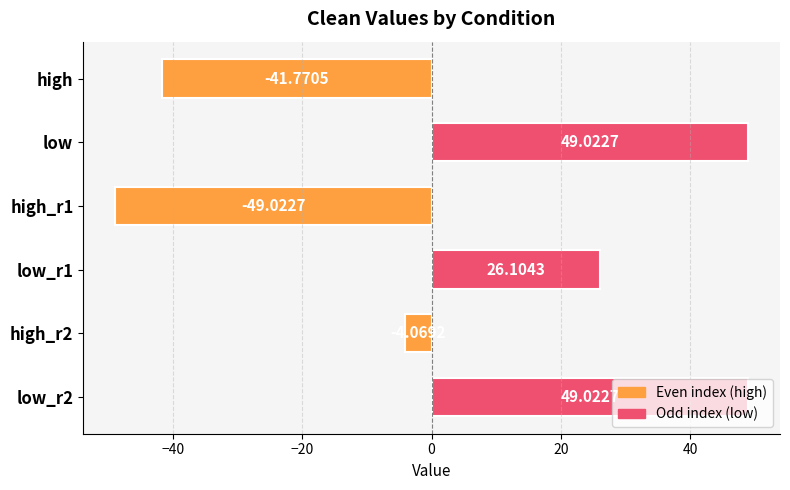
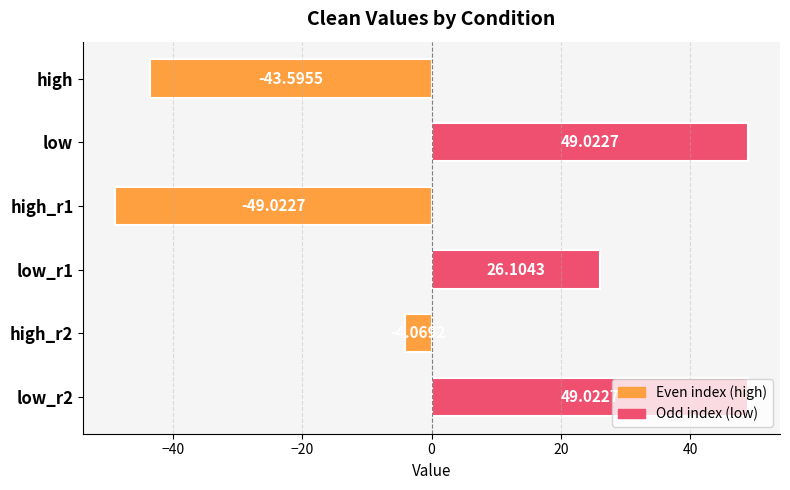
high: -41.7705 -> -43.5955
